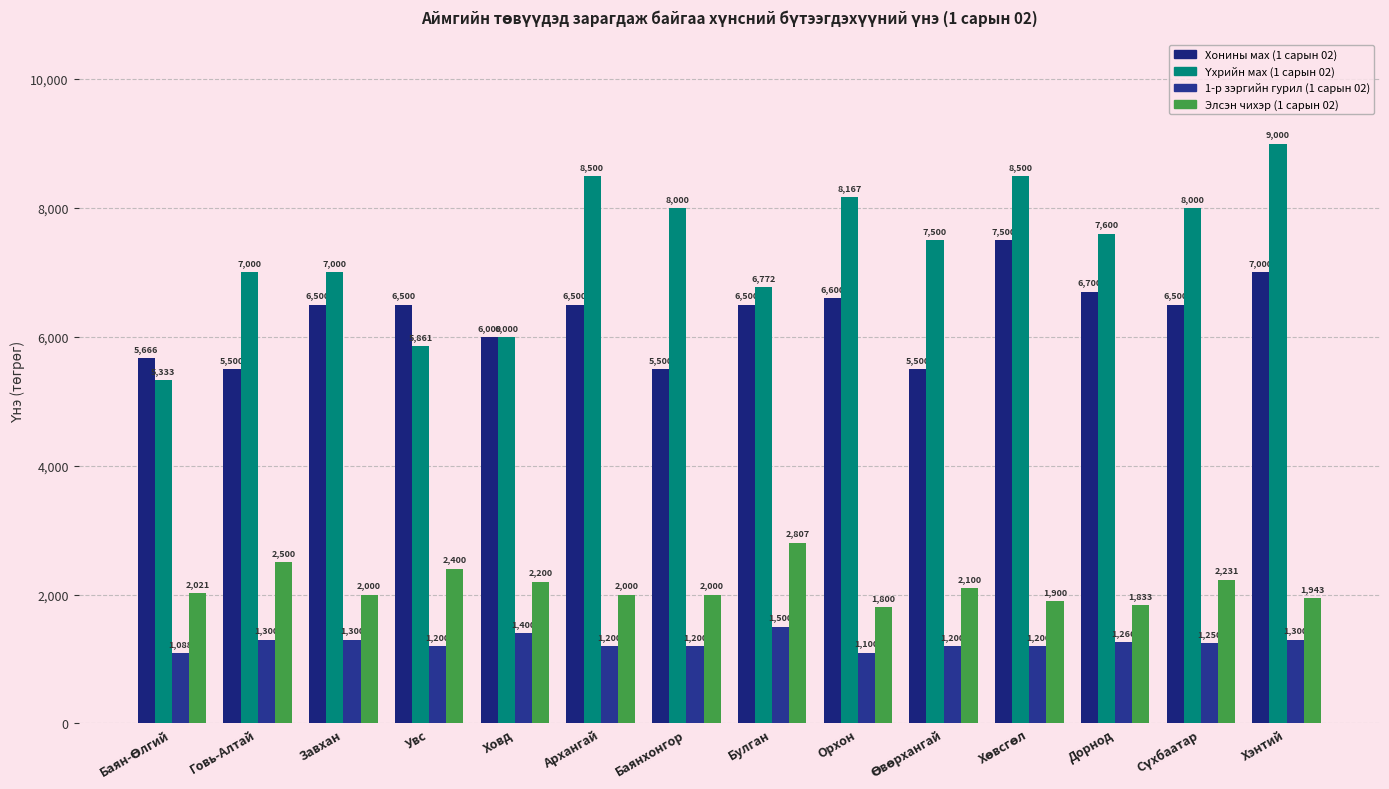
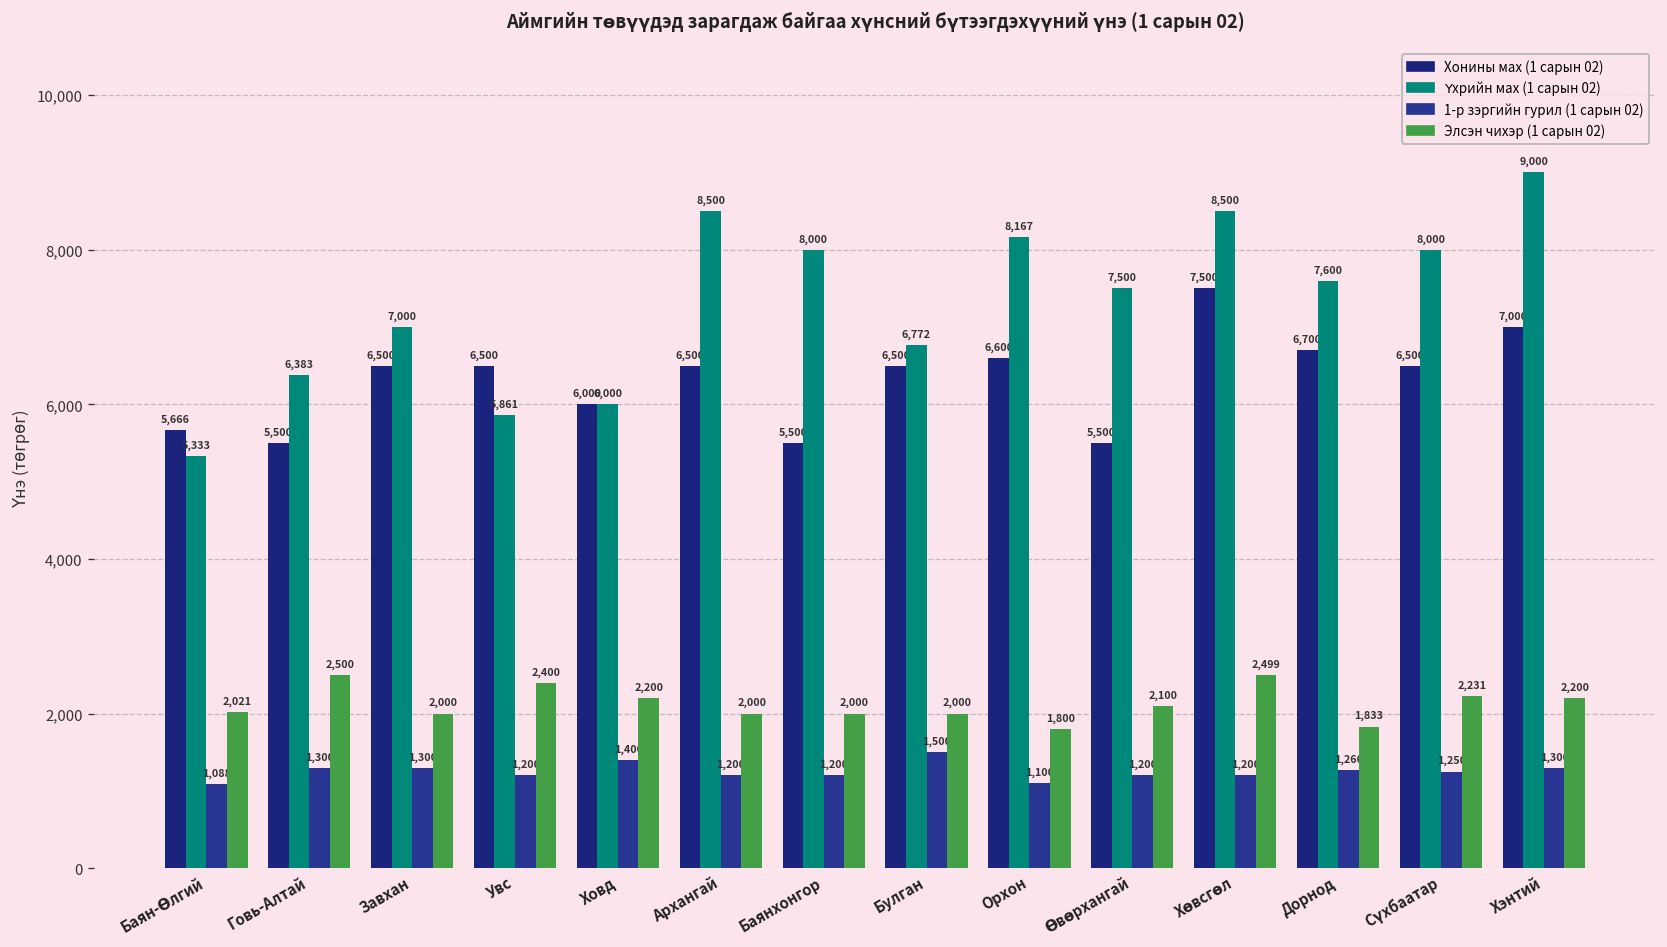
Үхрийн мах (1 сарын 02), Говь-Алтай: 7,000 -> 6,383
Элсэн чихэр (1 сарын 02), Булган: 2,807 -> 2,000
Элсэн чихэр (1 сарын 02), Хөвсгөл: 1,900 -> 2,499
Элсэн чихэр (1 сарын 02), Хэнтий: 1,943 -> 2,200
